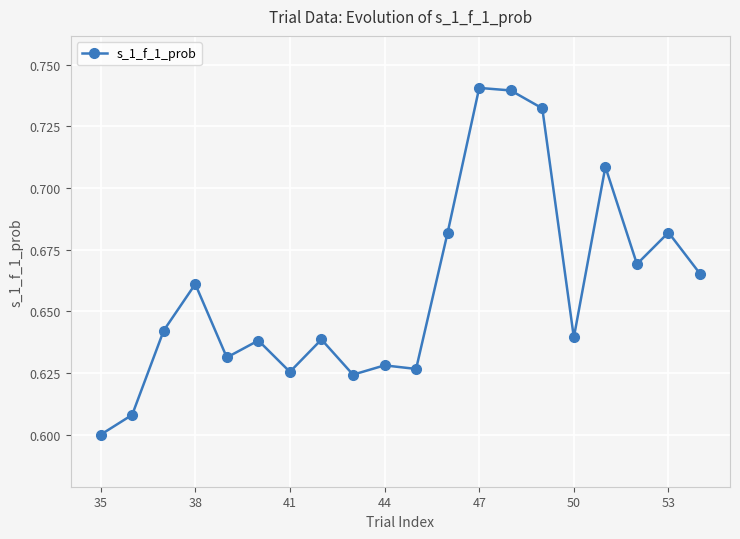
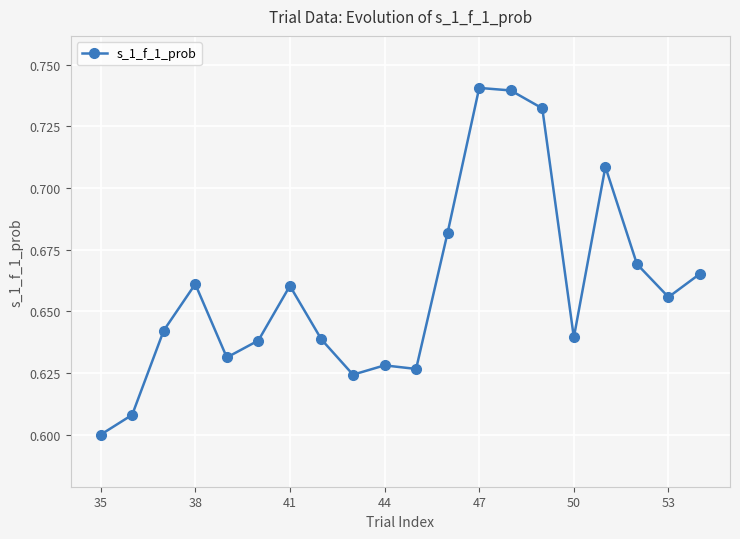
41: 0.625 -> 0.660
53: 0.682 -> 0.656
